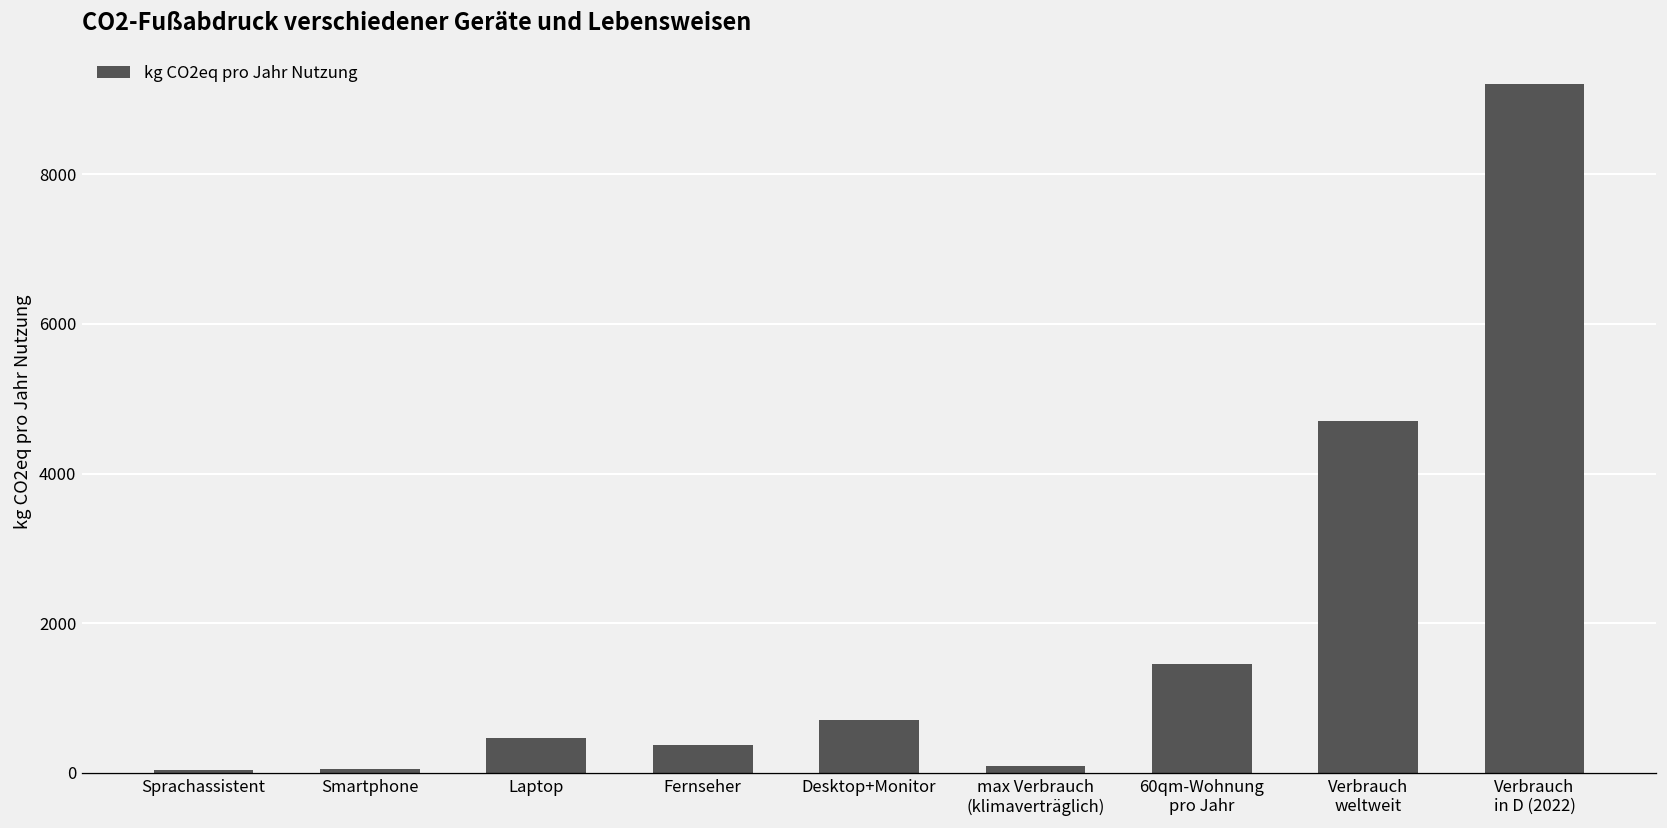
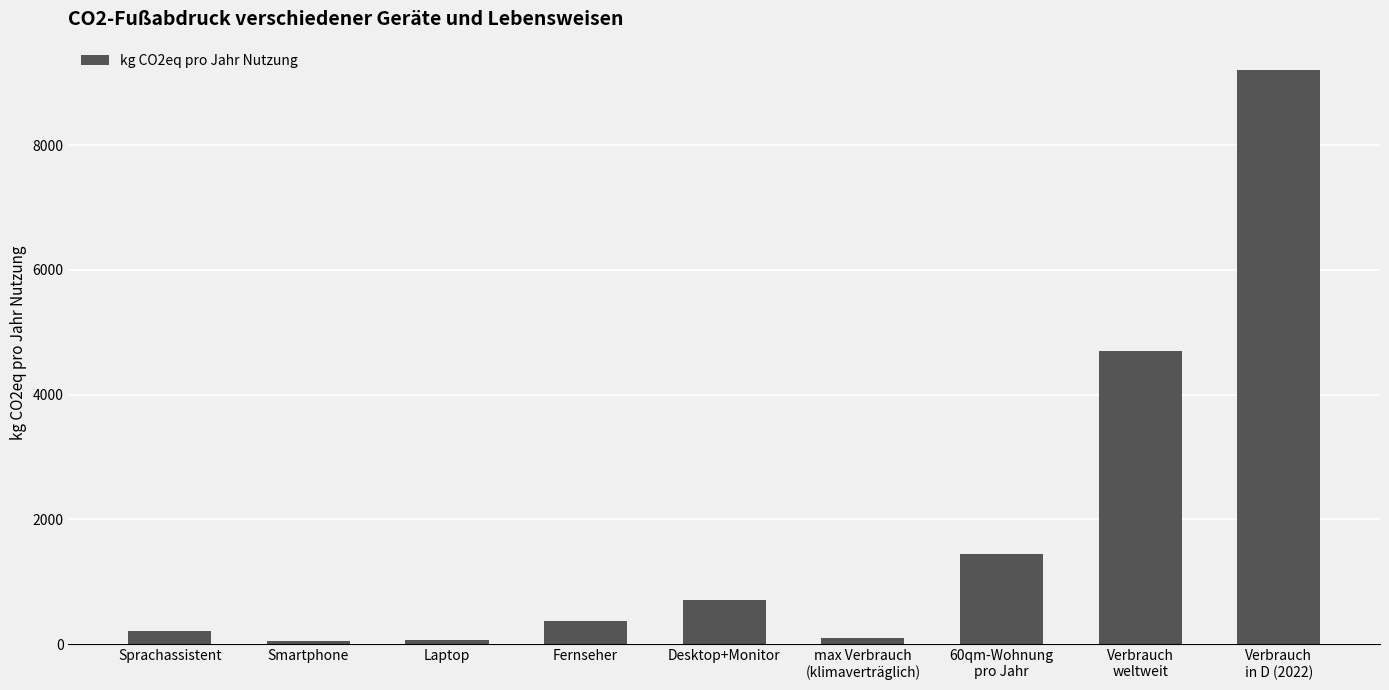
Sprachassistent: 0 -> 200
Laptop: 500 -> 100
